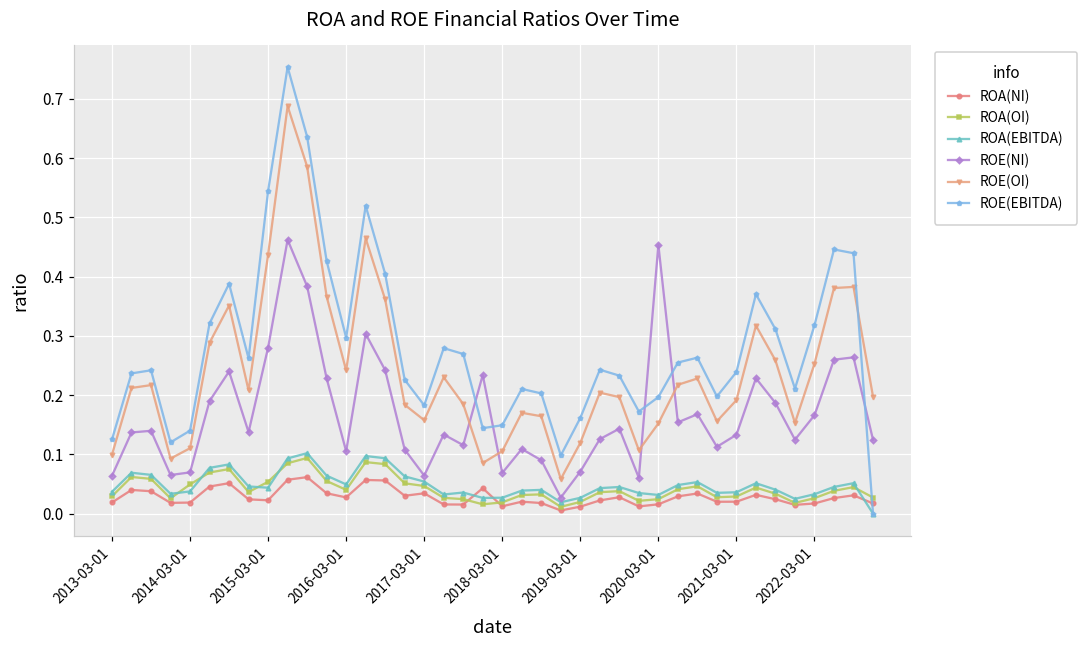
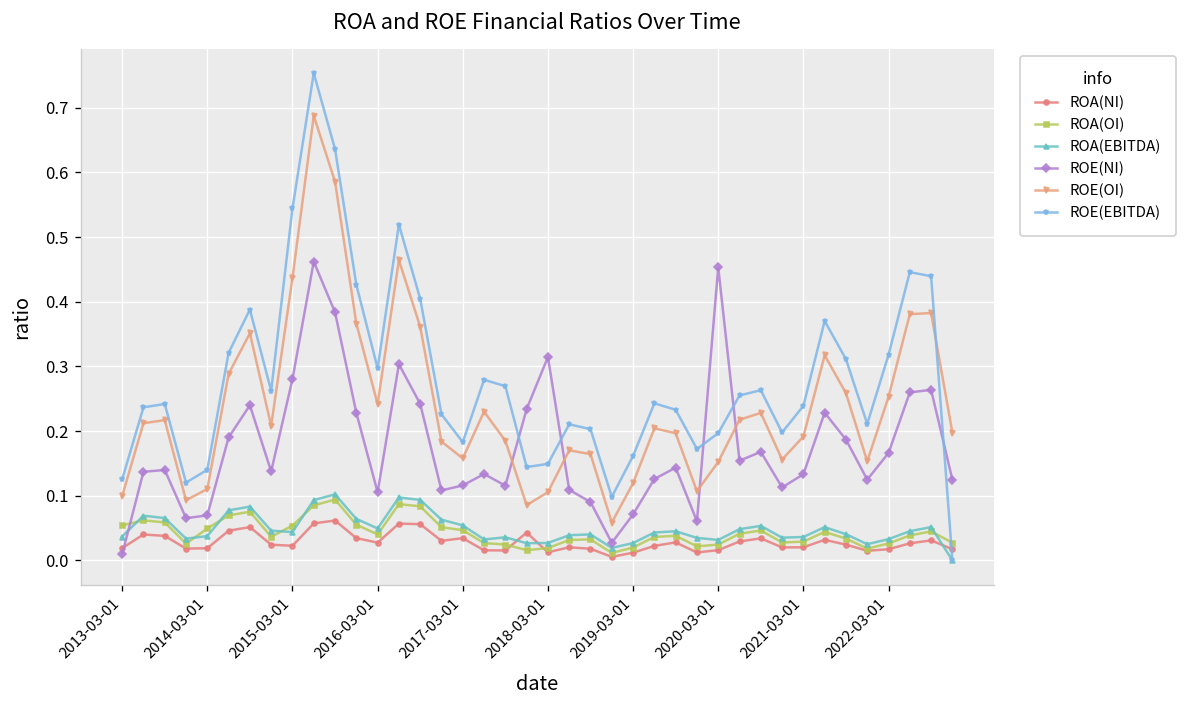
ROA(OI), 2013-03-01: 0.03 -> 0.05
ROE(NI), 2013-03-01: 0.06 -> 0.01
ROE(NI), 2017-03-01: 0.06 -> 0.12
ROE(NI), 2018-03-01: 0.07 -> 0.31
